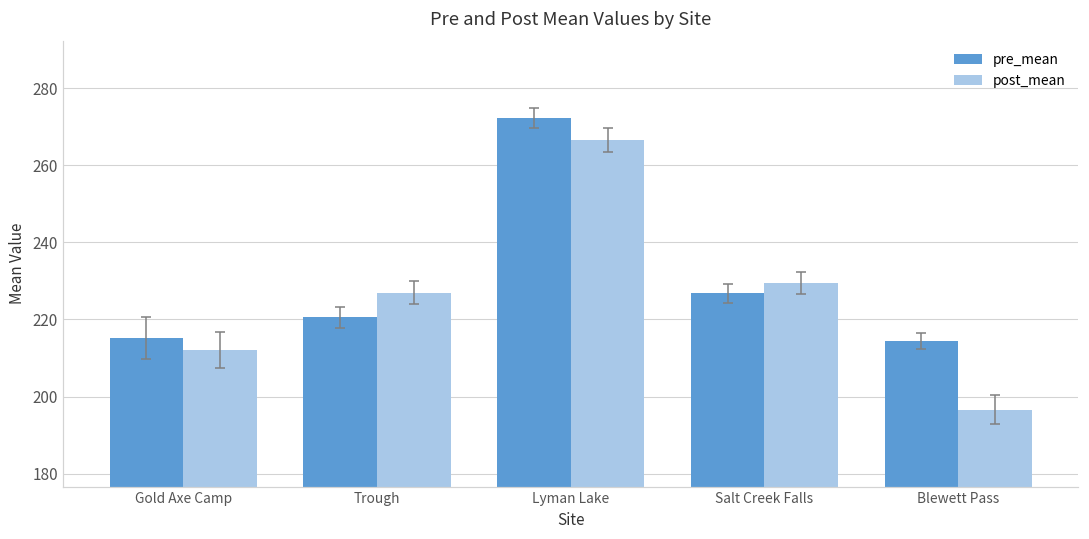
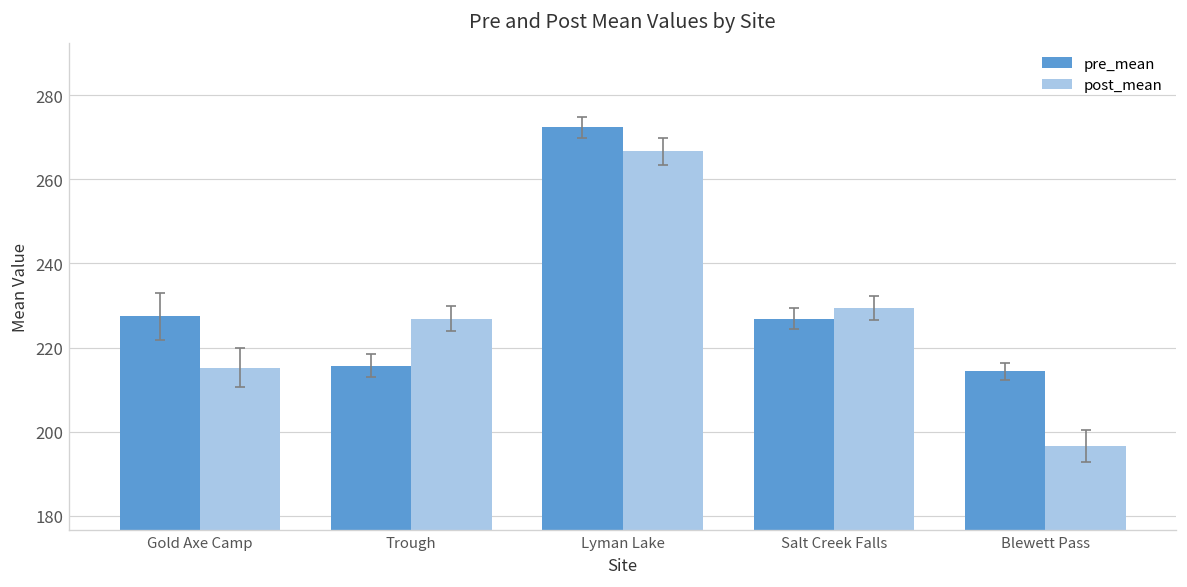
pre_mean, Gold Axe Camp: 215 -> 227
post_mean, Gold Axe Camp: 212 -> 215
pre_mean, Trough: 221 -> 216
